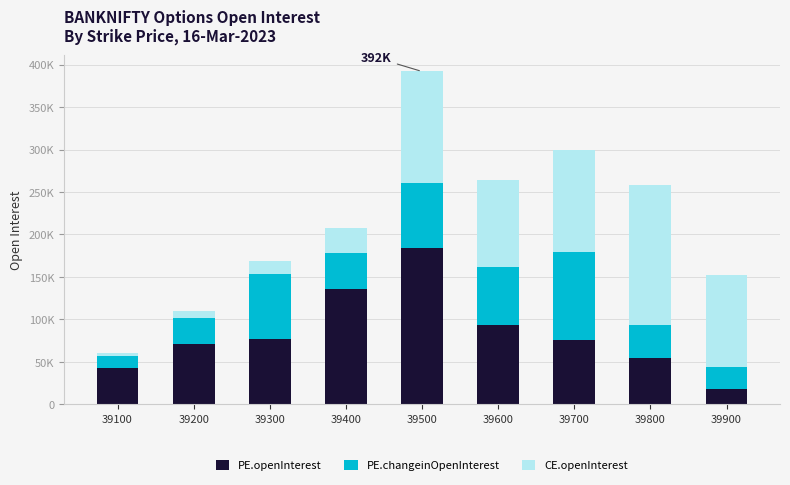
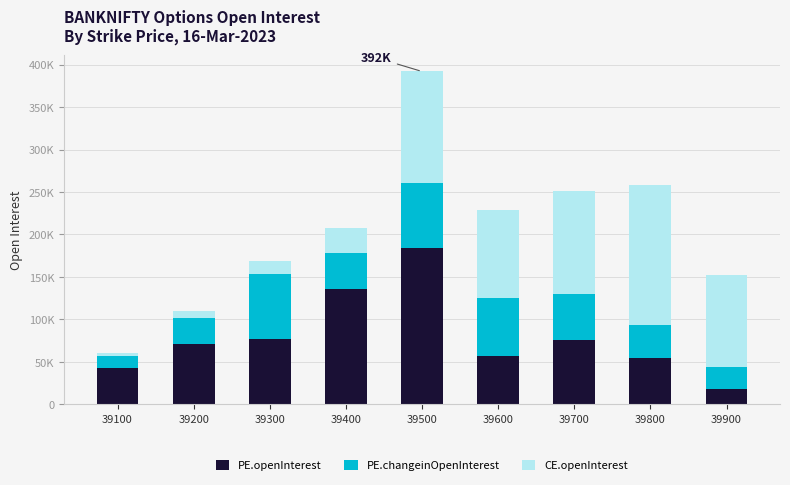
PE.openInterest, 39600: 90000 -> 60000
PE.changeinOpenInterest, 39700: 100000 -> 50000
